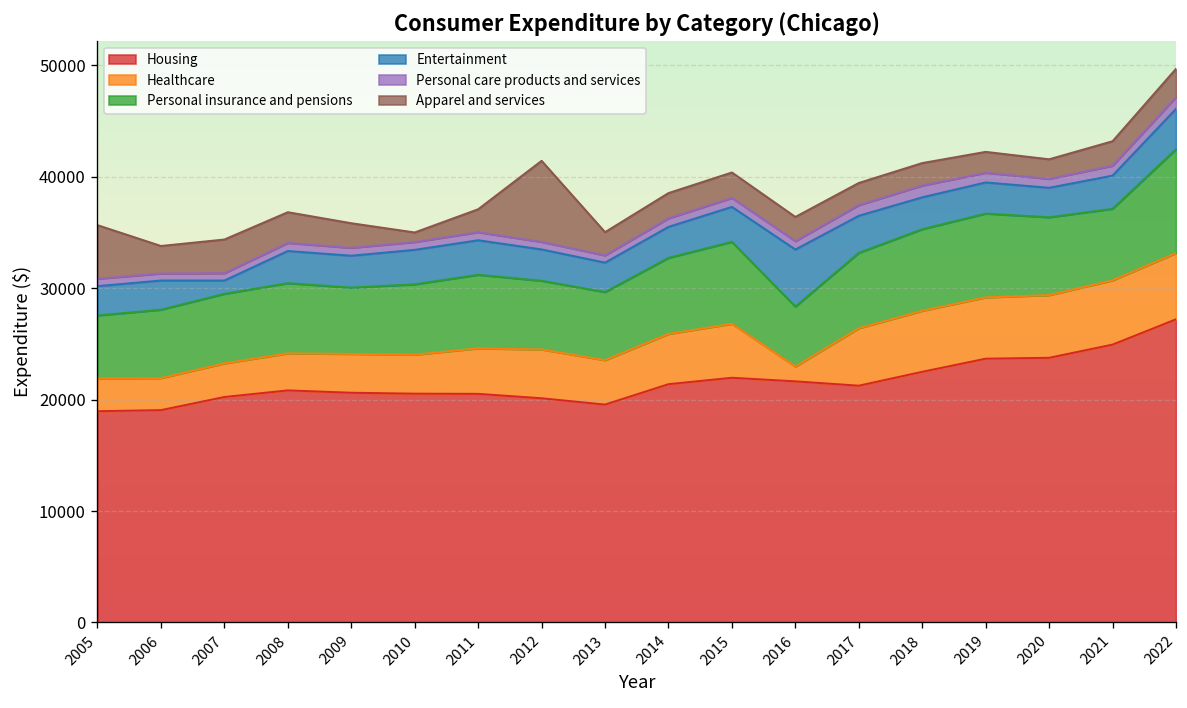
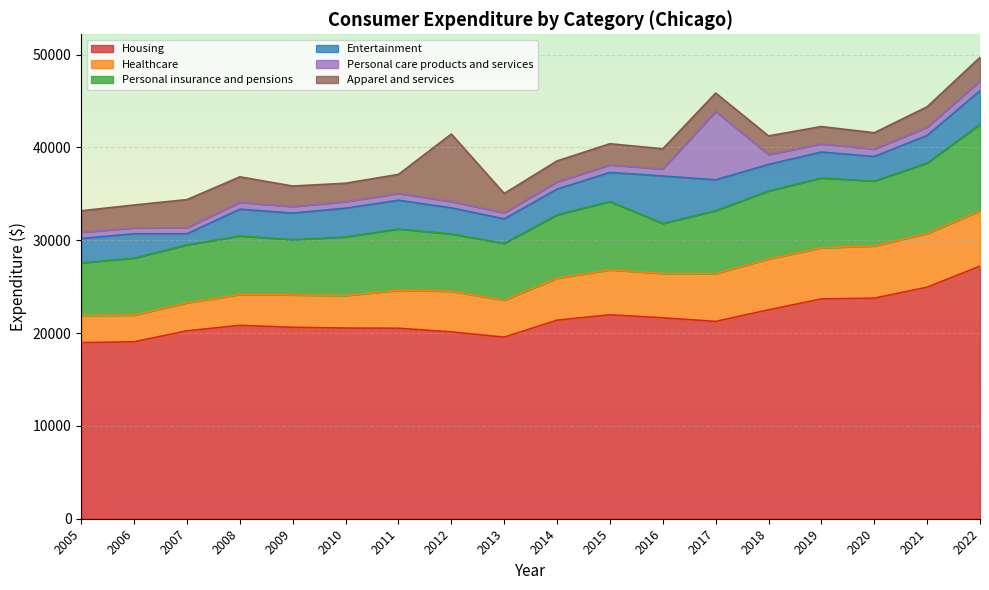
Apparel and services, 2005: 5000 -> 2000
Apparel and services, 2010: 1000 -> 2000
Healthcare, 2016: 1000 -> 5000
Personal care products and services, 2017: 1000 -> 7000
Personal insurance and pensions, 2021: 6000 -> 8000
